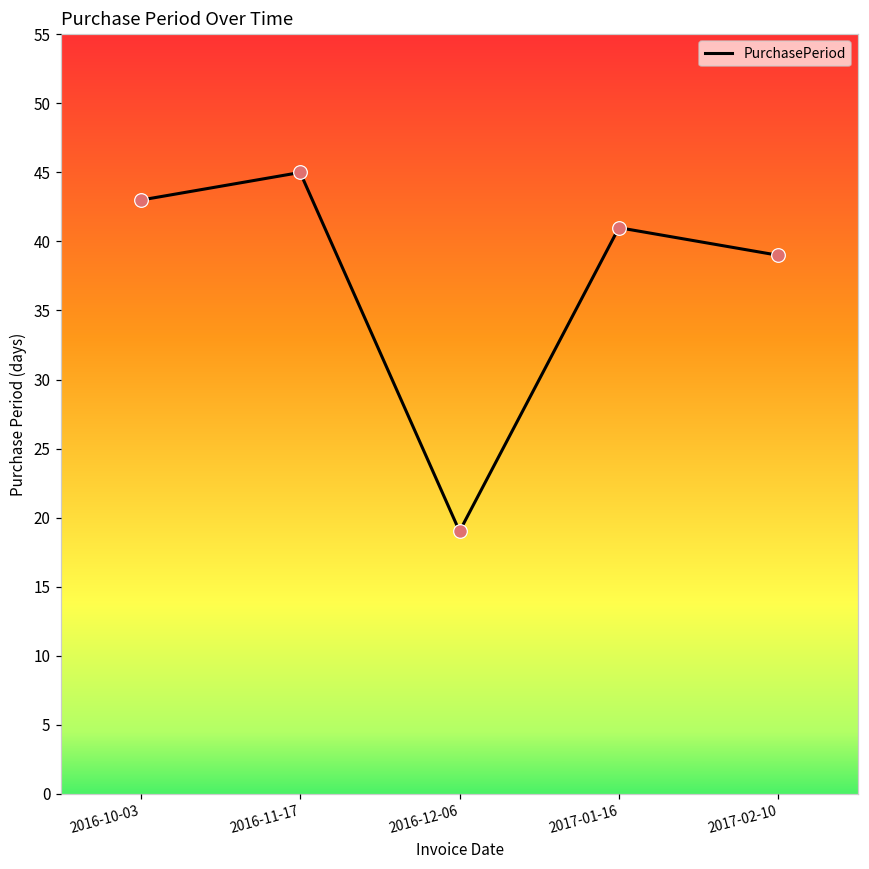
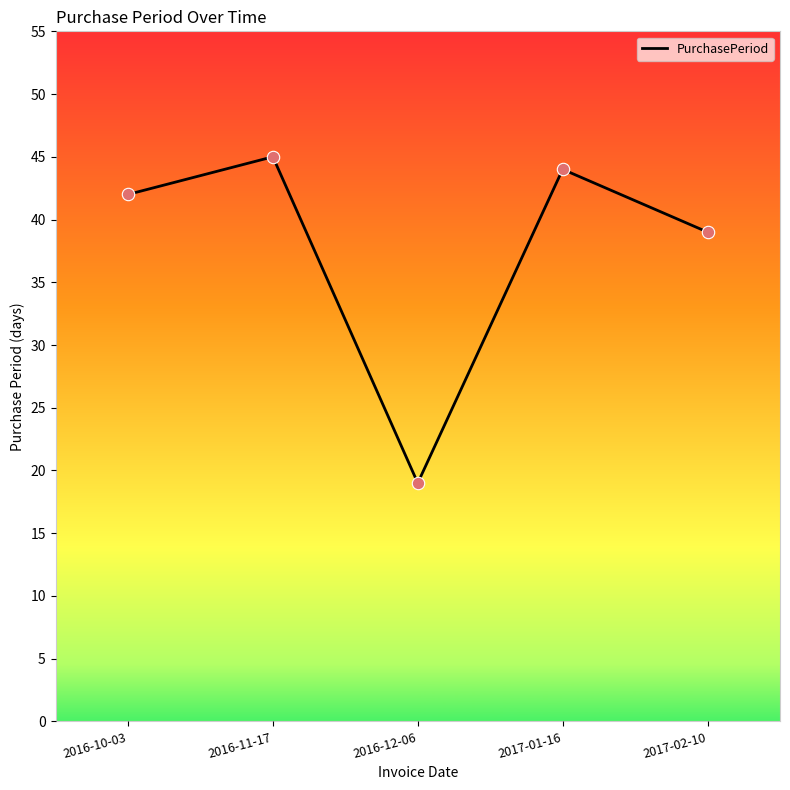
2016-10-03: 43 -> 42
2017-01-16: 41 -> 44
